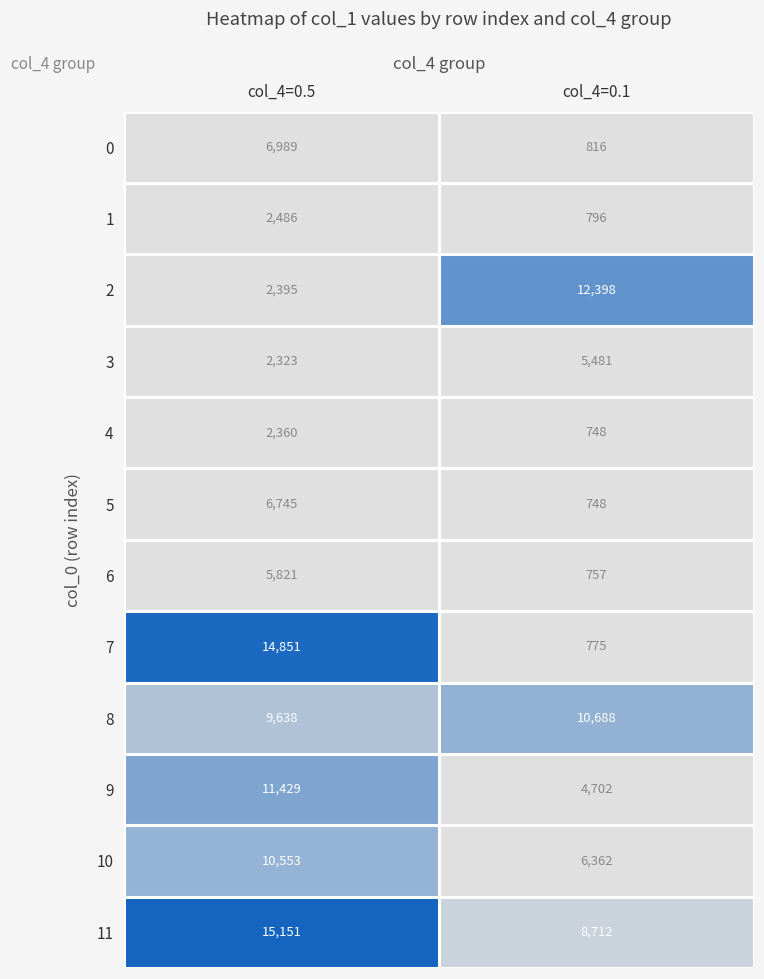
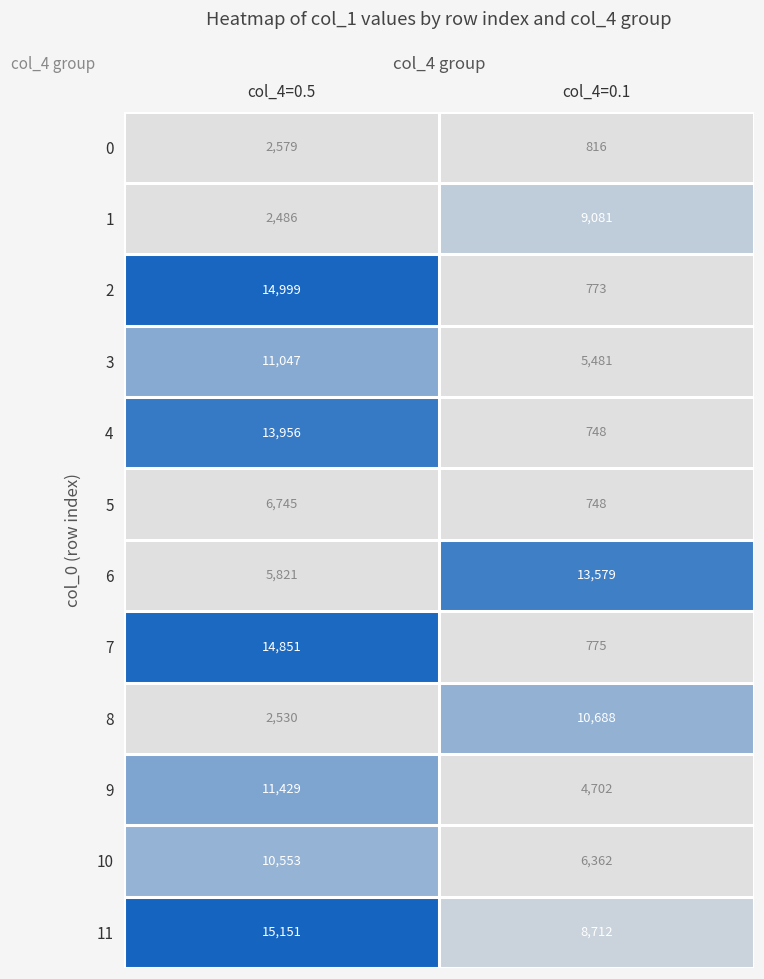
0, col_4=0.5: 6,989 -> 2,579
1, col_4=0.1: 796 -> 9,081
2, col_4=0.5: 2,395 -> 14,999
2, col_4=0.1: 12,398 -> 773
3, col_4=0.5: 2,323 -> 11,047
4, col_4=0.5: 2,360 -> 13,956
6, col_4=0.1: 757 -> 13,579
8, col_4=0.5: 9,638 -> 2,530
